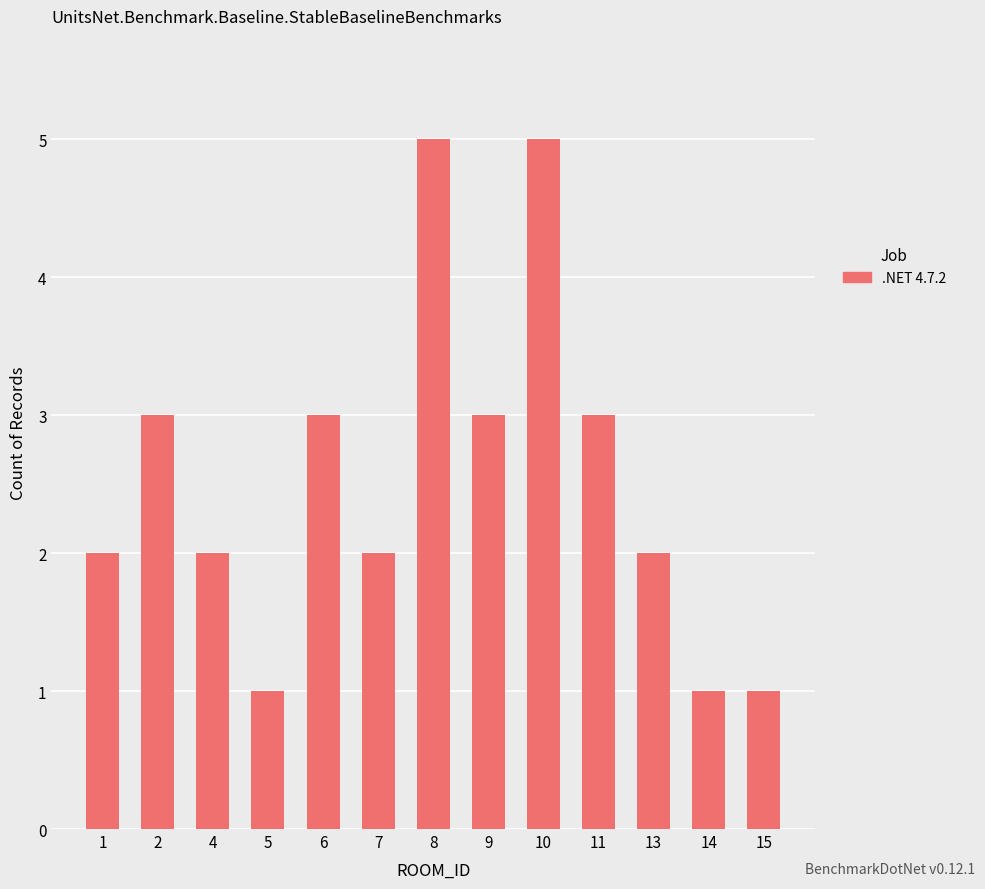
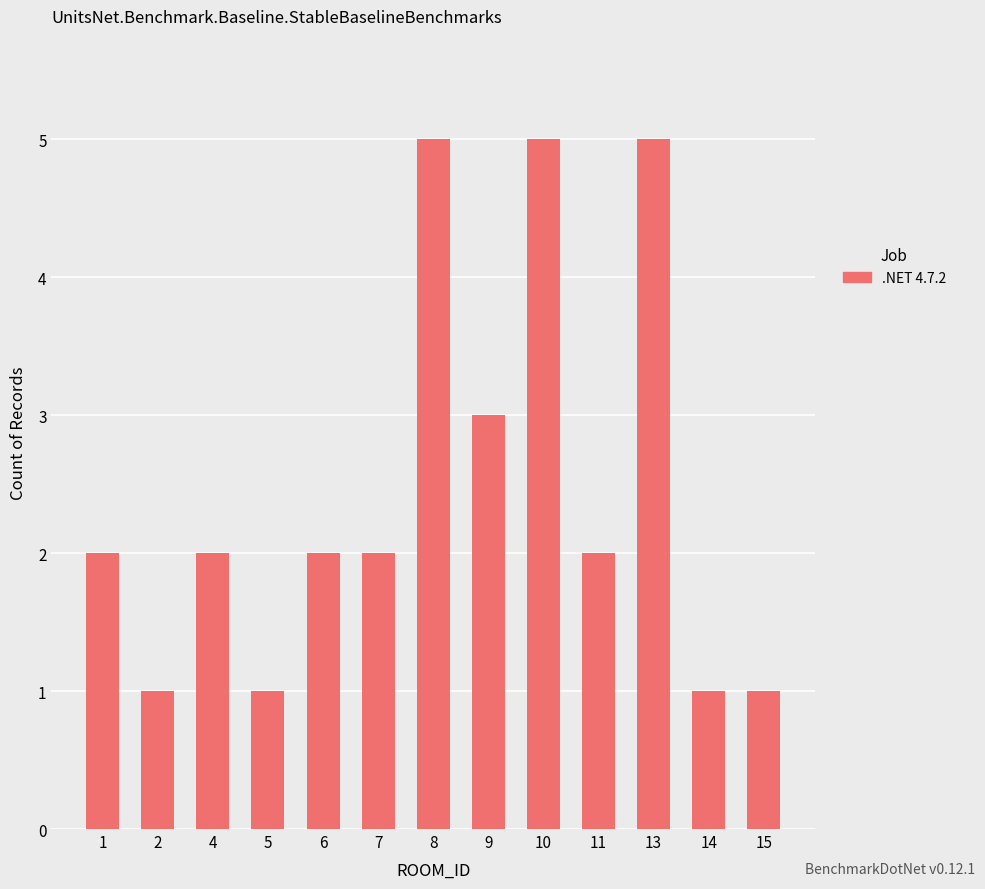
2: 3 -> 1
6: 3 -> 2
11: 3 -> 2
13: 2 -> 5
